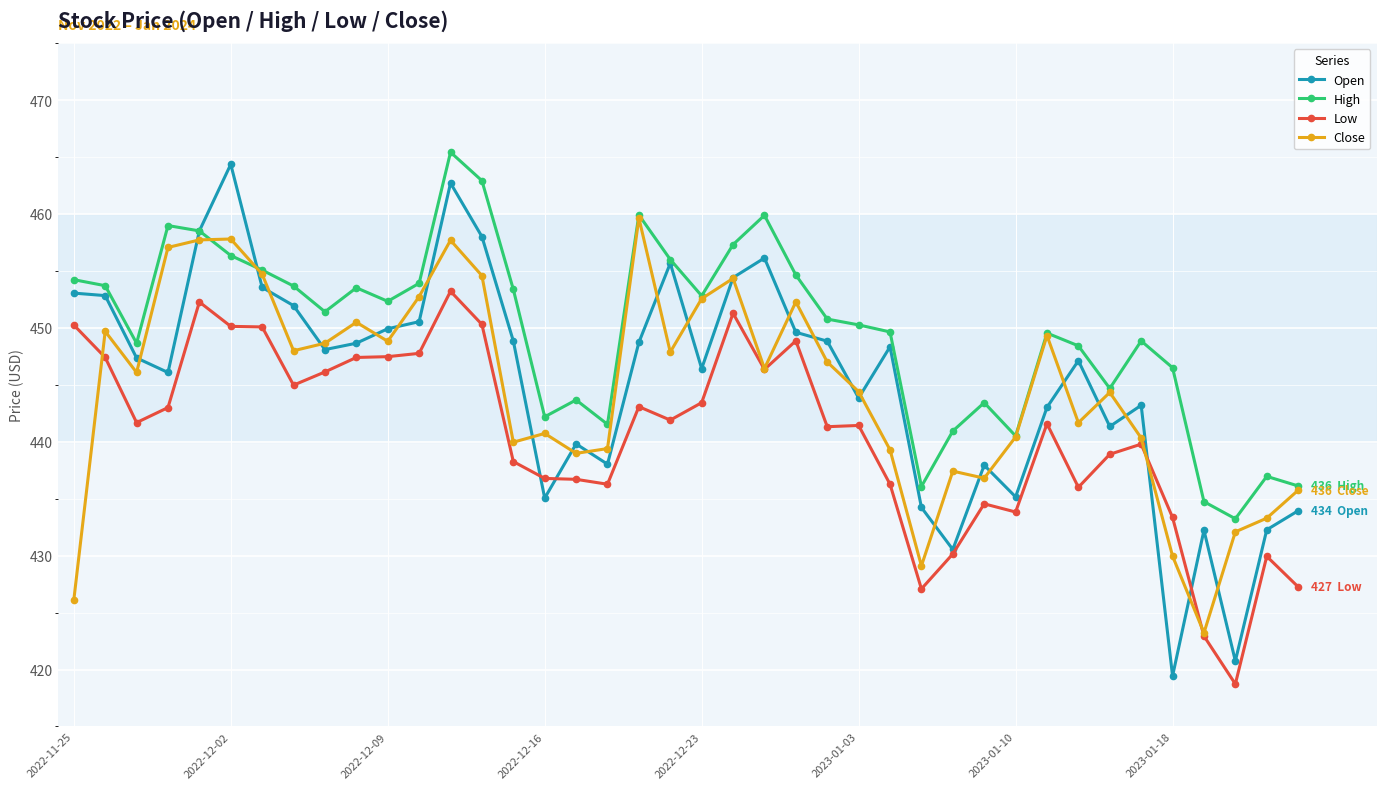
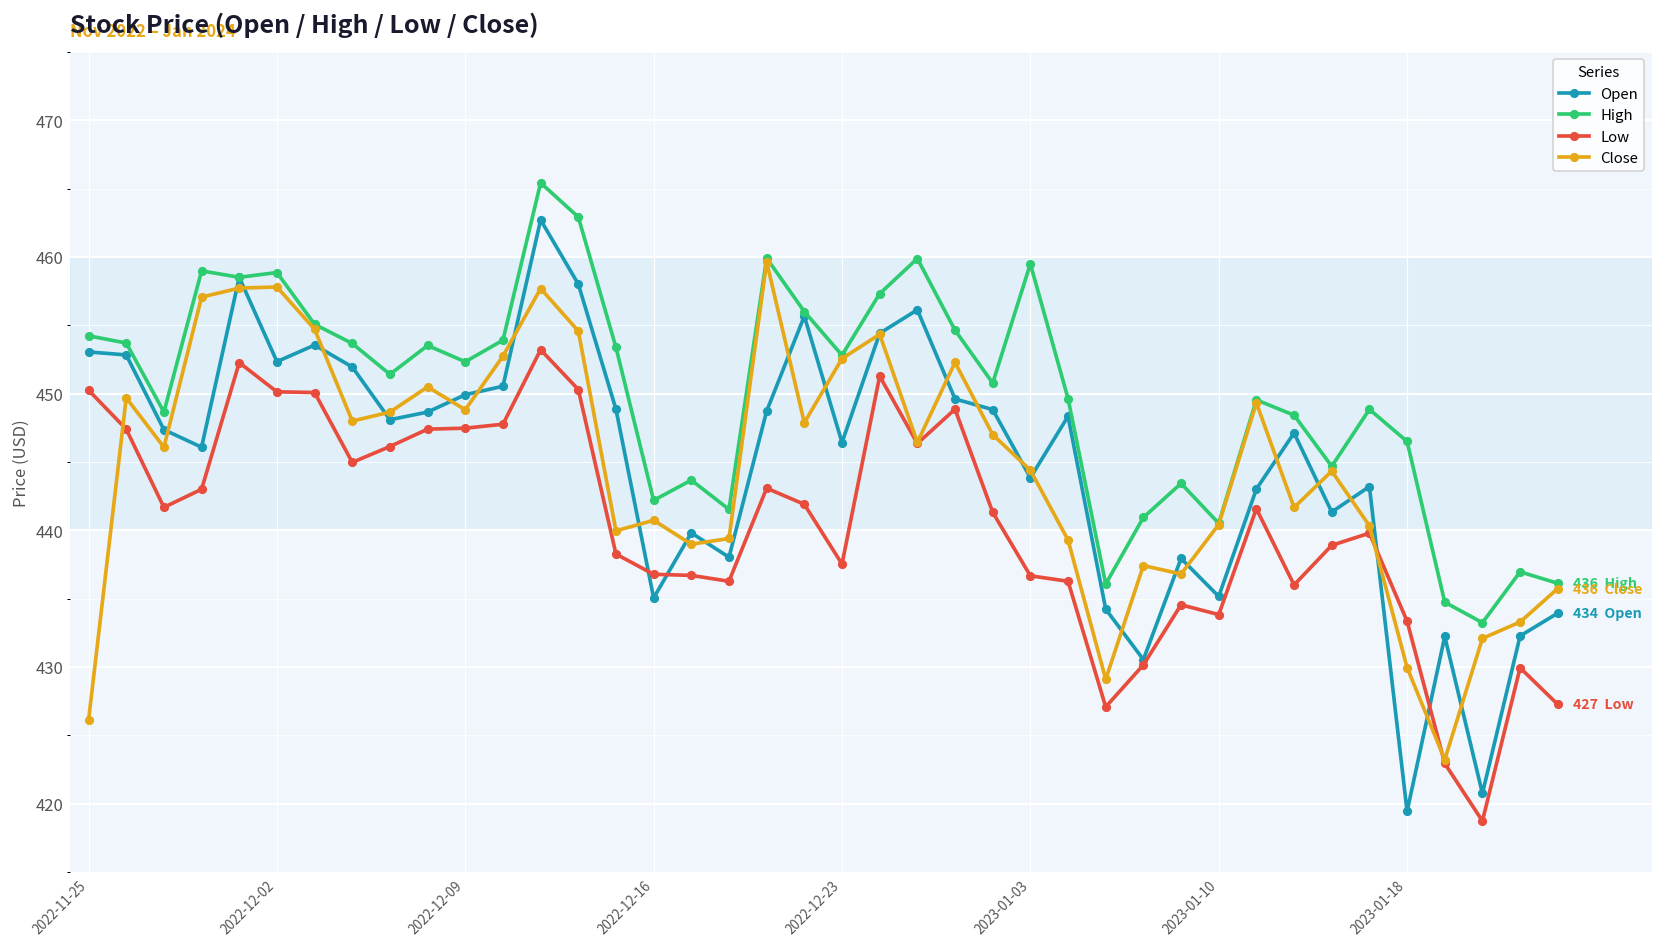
Open, 2022-12-02: 464.4 -> 452.3
High, 2022-12-02: 456.4 -> 458.9
Low, 2022-12-23: 443.4 -> 437.5
High, 2023-01-03: 450.3 -> 459.5
Low, 2023-01-03: 441.4 -> 436.7
